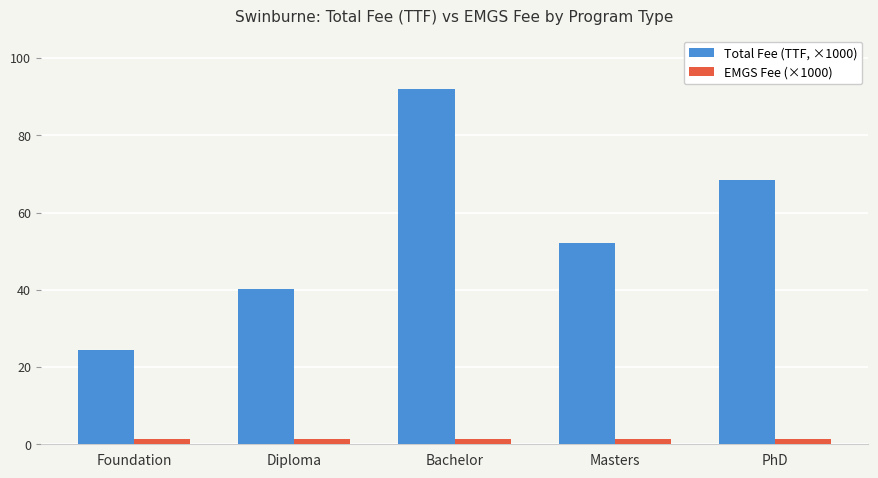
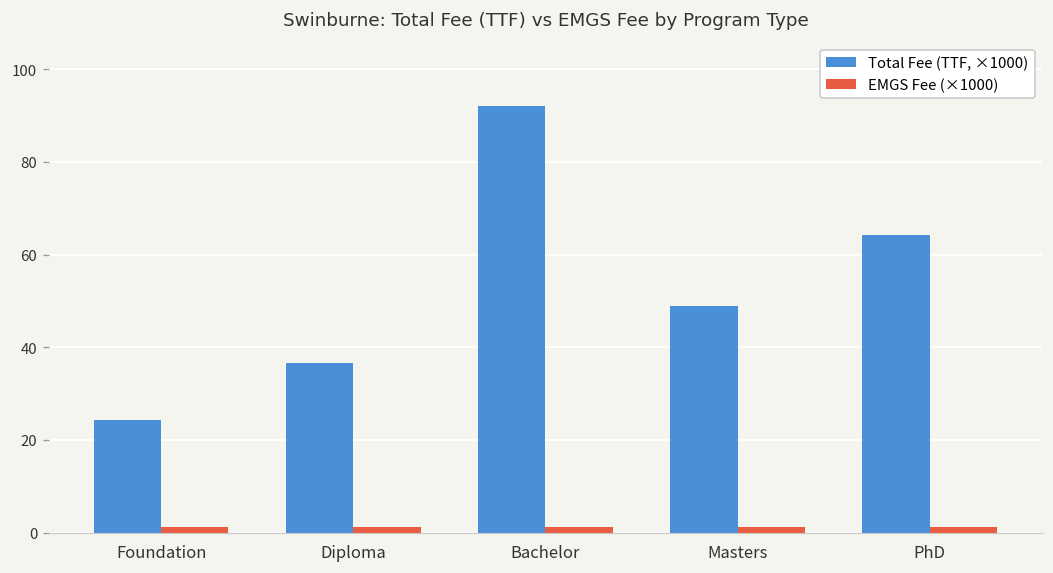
Total Fee (TTF, ×1000), Diploma: 40 -> 36
Total Fee (TTF, ×1000), Masters: 52 -> 49
Total Fee (TTF, ×1000), PhD: 68 -> 64
